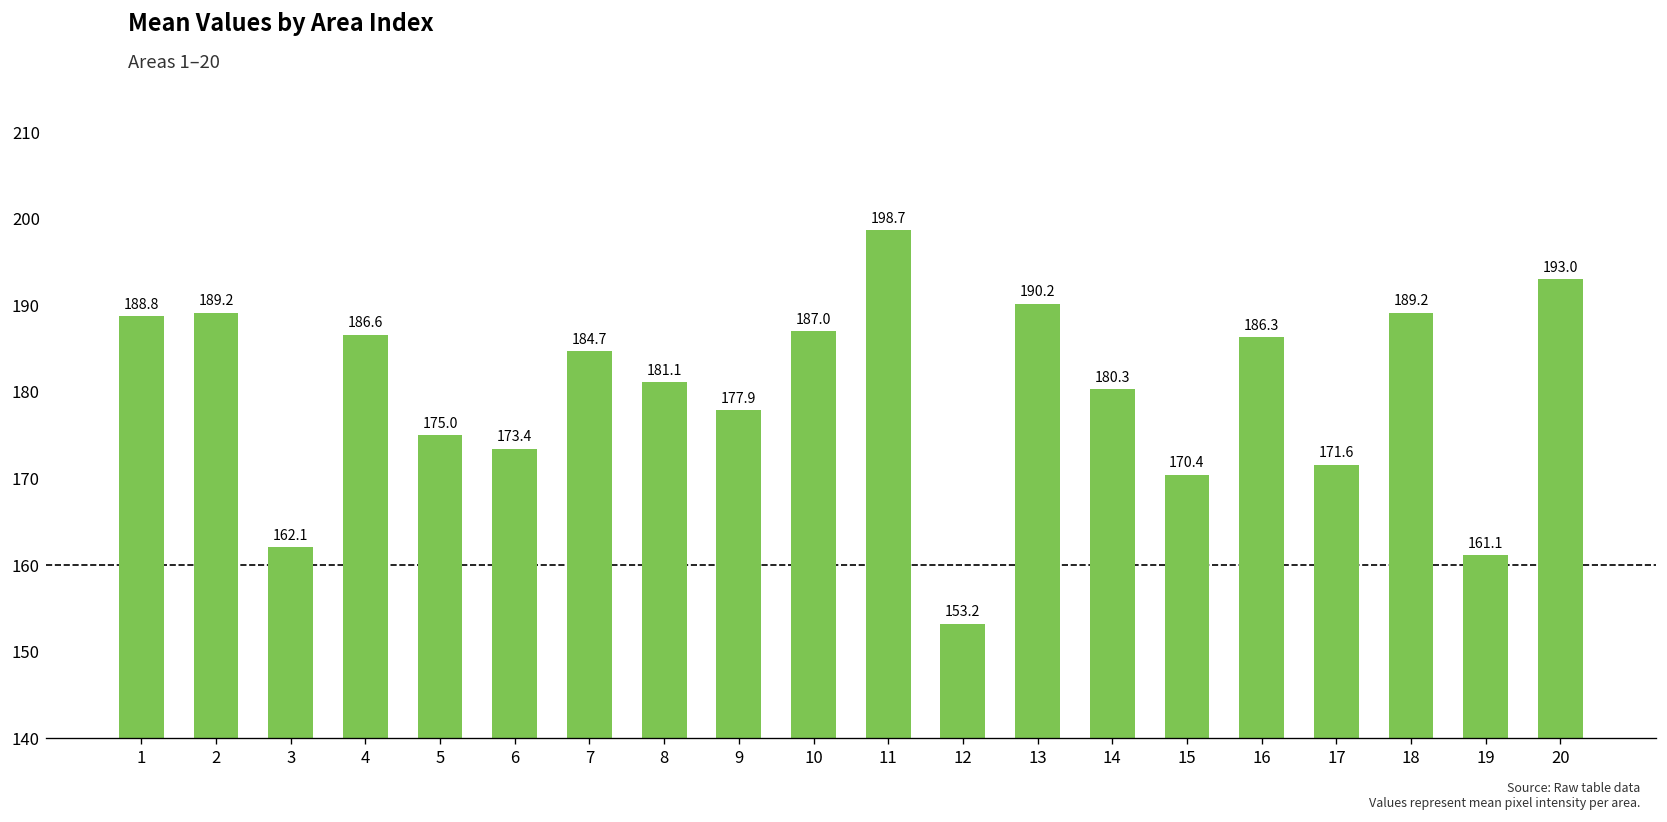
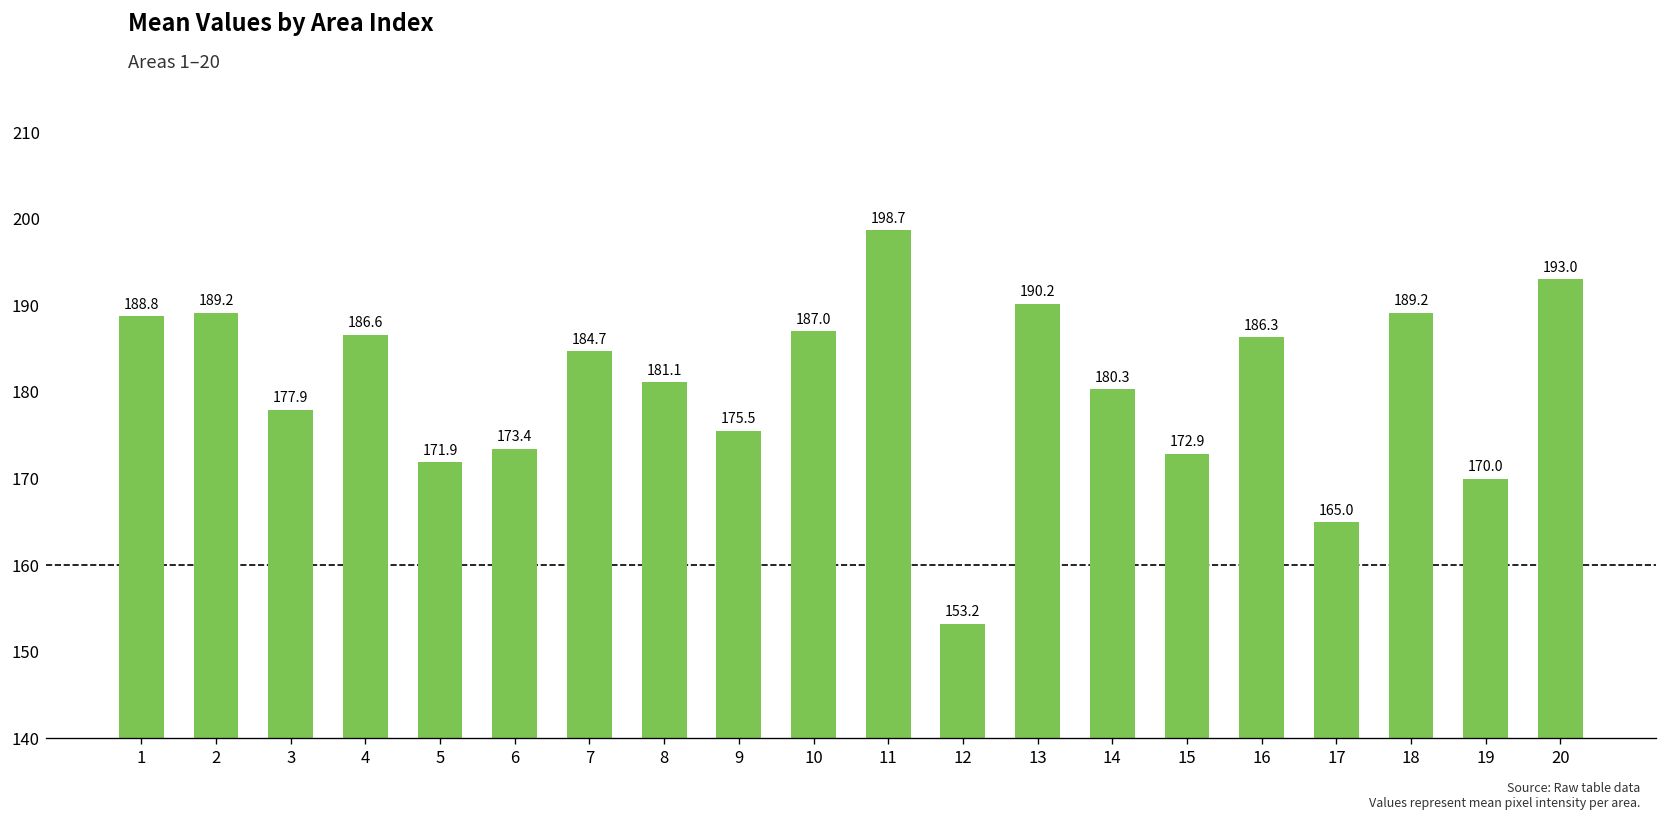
3: 162.1 -> 177.9
5: 175.0 -> 171.9
9: 177.9 -> 175.5
15: 170.4 -> 172.9
17: 171.6 -> 165.0
19: 161.1 -> 170.0
